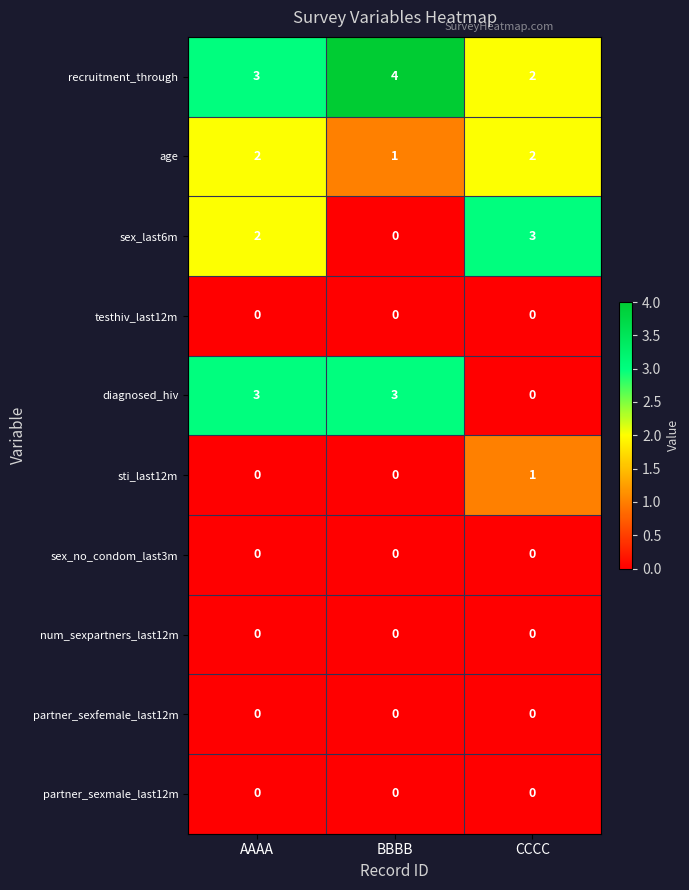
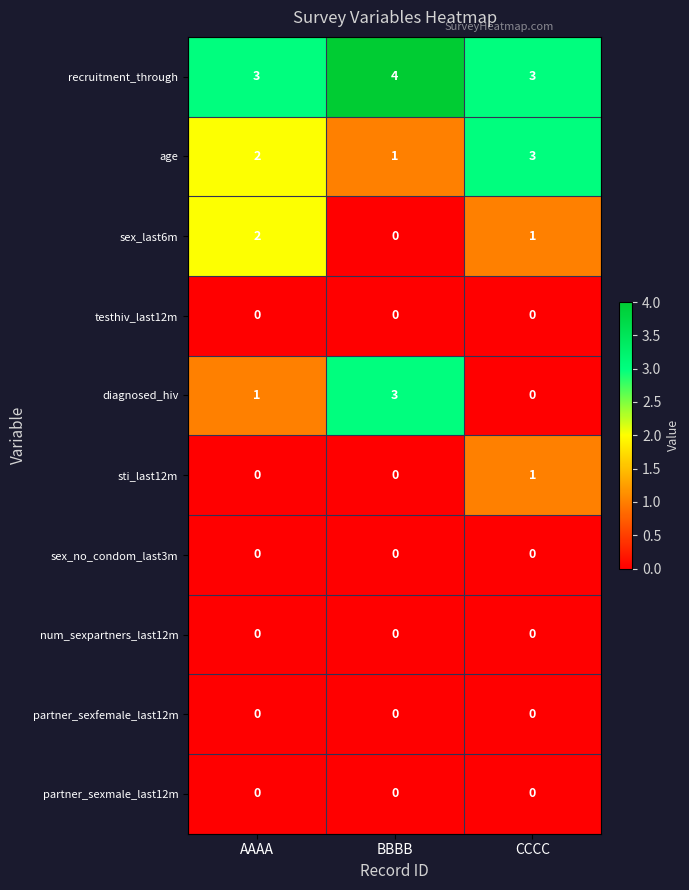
recruitment_through, CCCC: 2 -> 3
age, CCCC: 2 -> 3
sex_last6m, CCCC: 3 -> 1
diagnosed_hiv, AAAA: 3 -> 1
